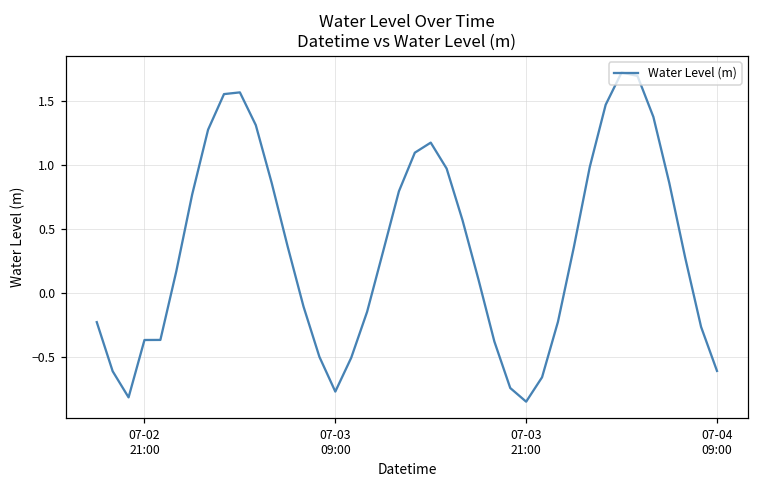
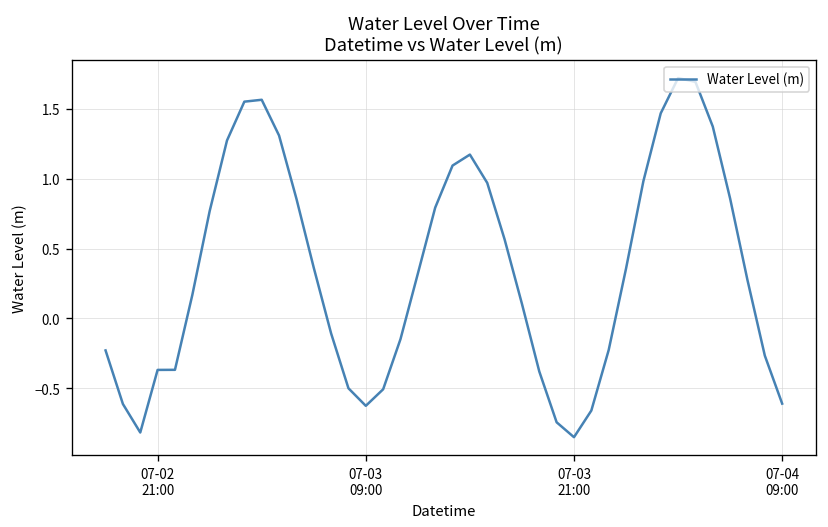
07-03 09:00: -0.77 -> -0.62
